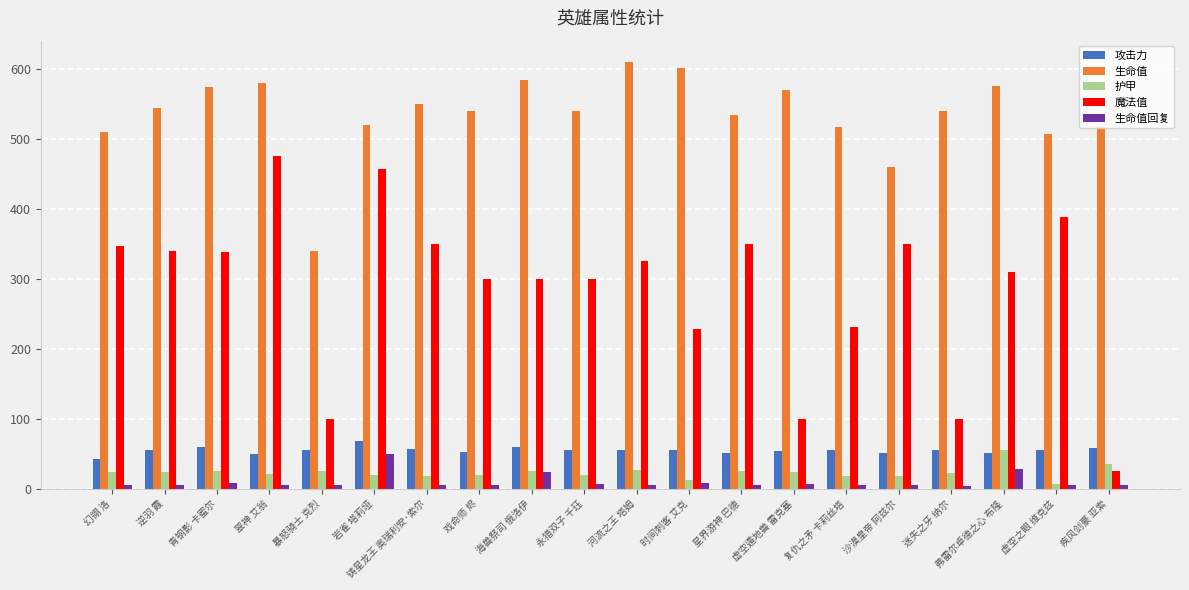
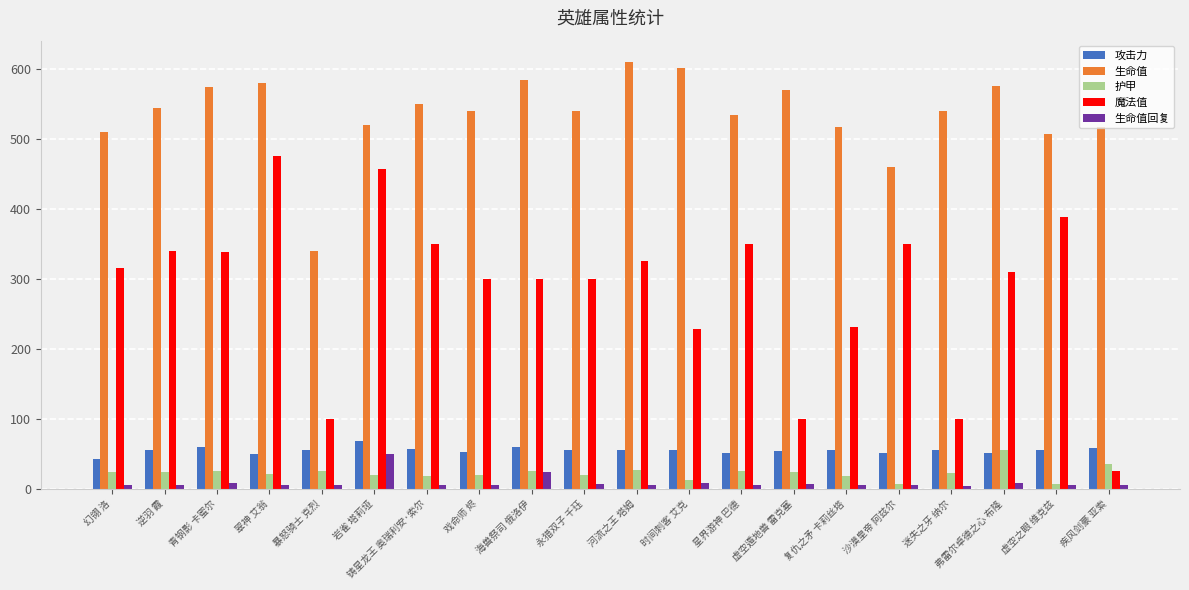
魔法值, 幻翎 洛: 350 -> 320
护甲, 沙漠皇帝 阿兹尔: 20 -> 10
生命值回复, 弗雷尔卓德之心 布隆: 30 -> 10
